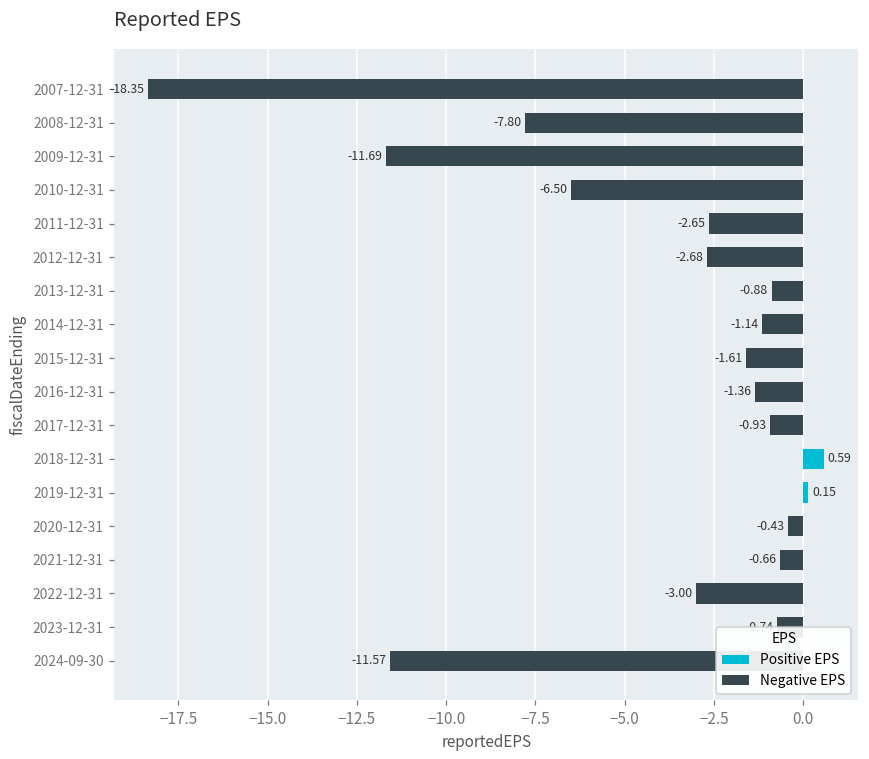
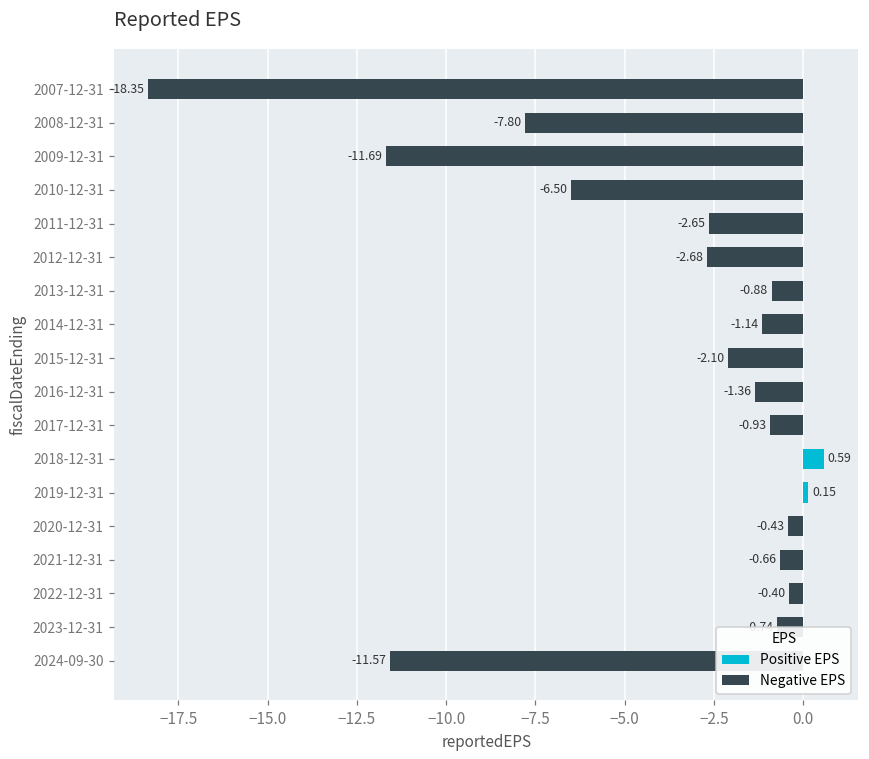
2015-12-31: -1.61 -> -2.10
2022-12-31: -3.00 -> -0.40
